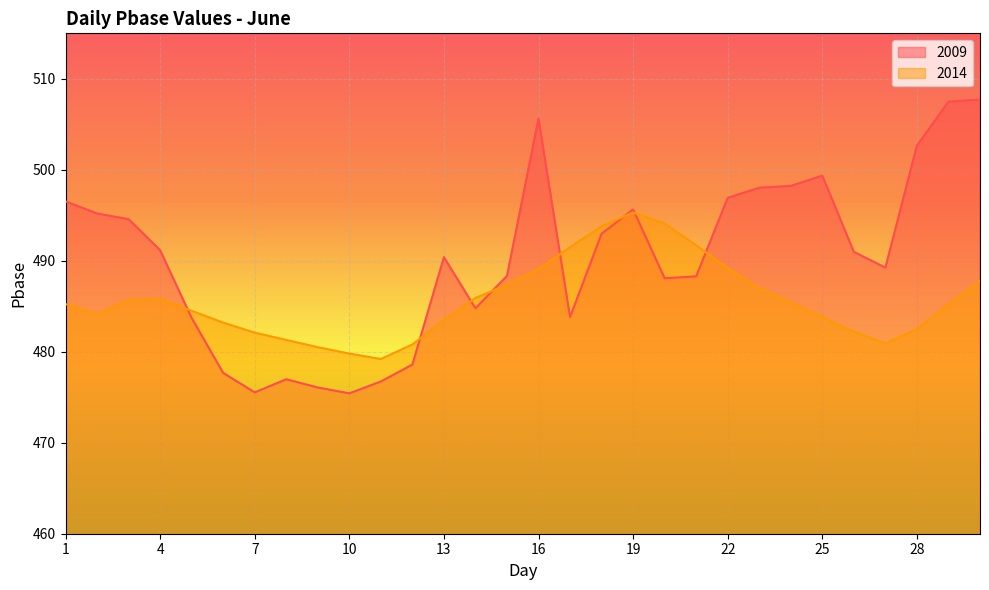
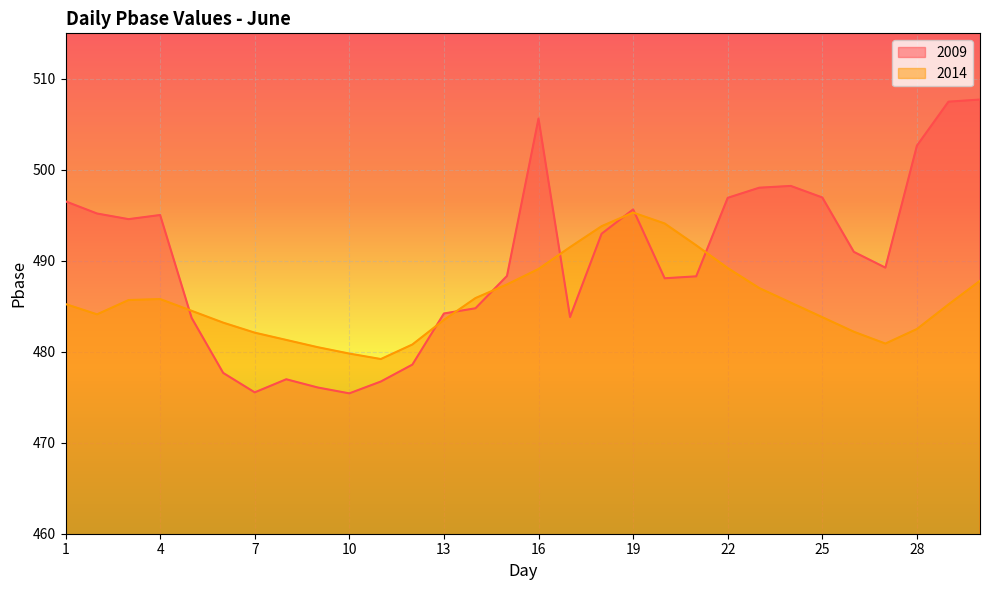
2009, 4: 491 -> 495
2009, 13: 490 -> 484
2009, 25: 499 -> 497
